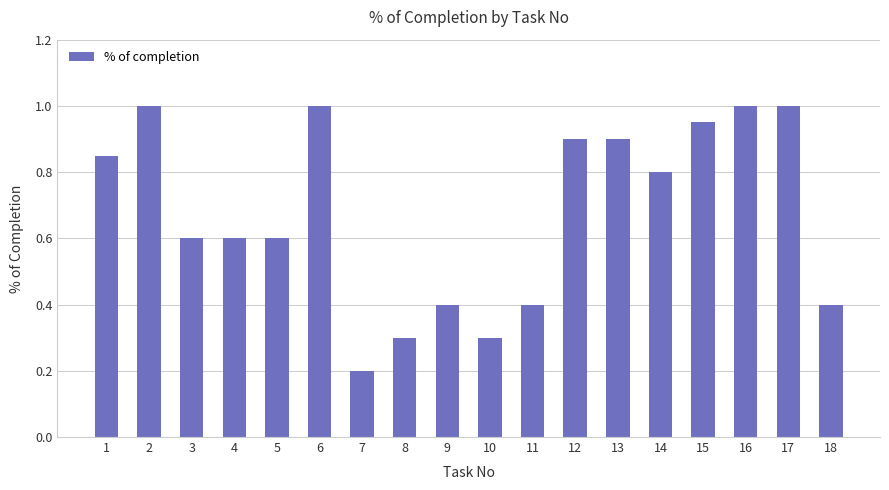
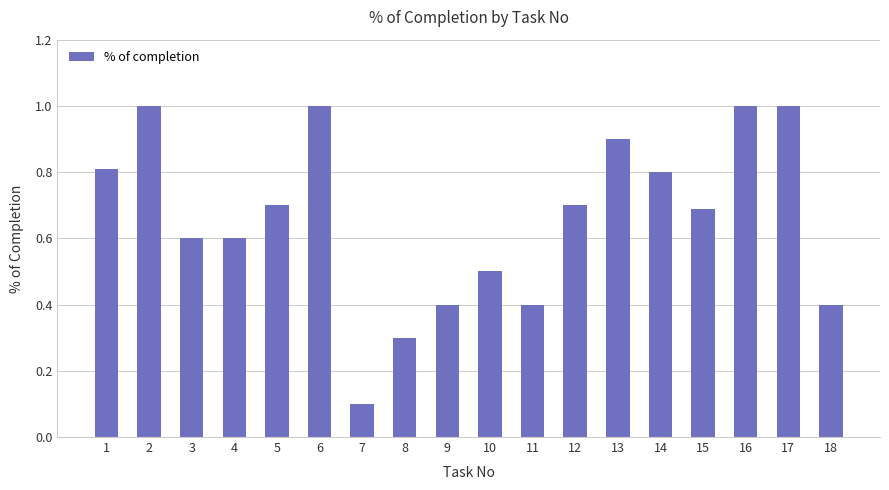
1: 0.85 -> 0.81
5: 0.6 -> 0.7
7: 0.2 -> 0.1
10: 0.3 -> 0.5
12: 0.9 -> 0.7
15: 0.95 -> 0.69
